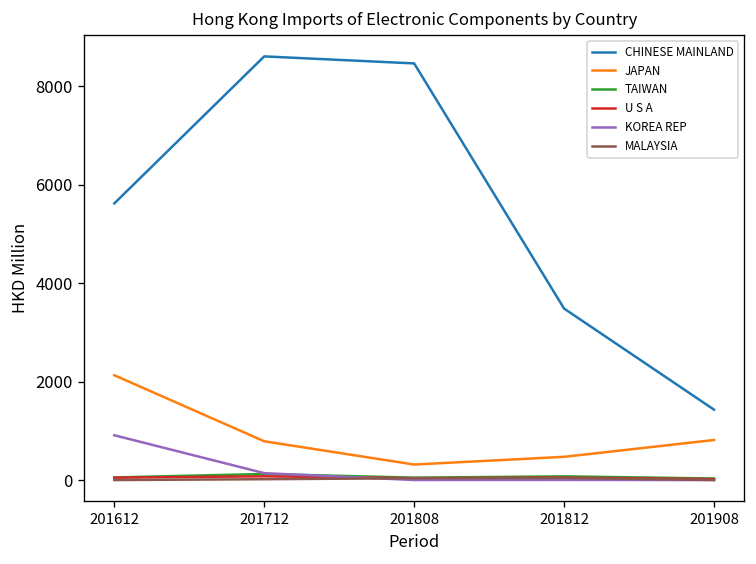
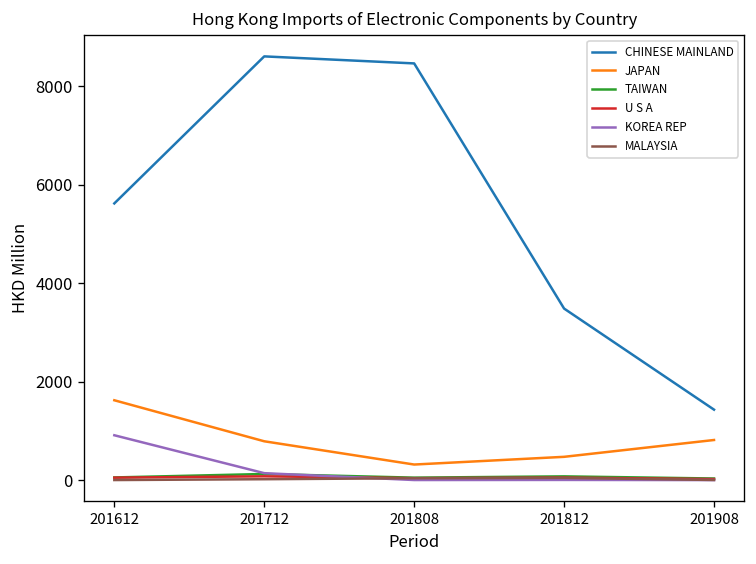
JAPAN, 201612: 2100 -> 1600
